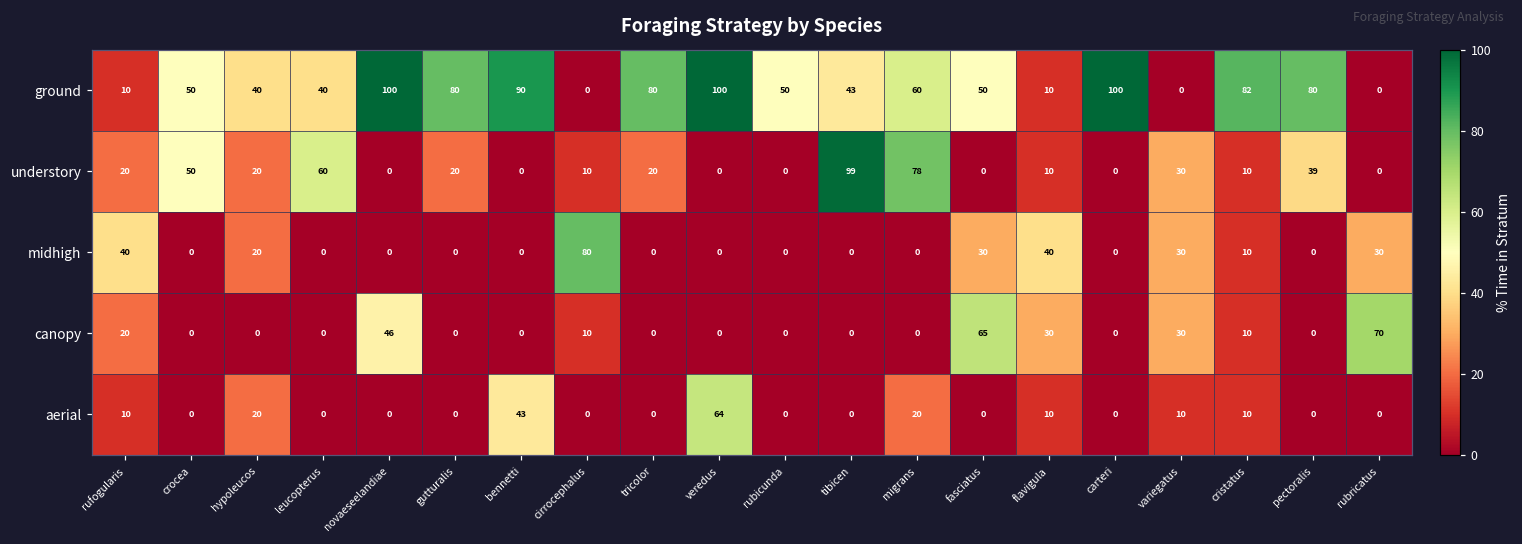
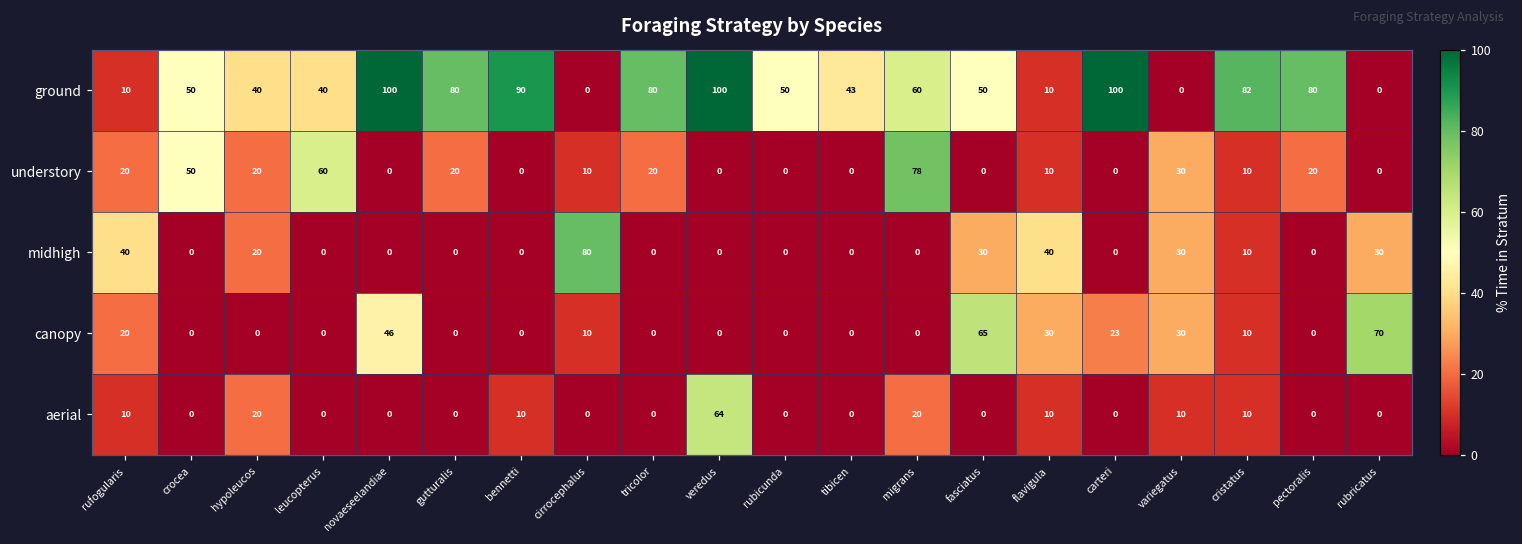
understory, tibicen: 99 -> 0
understory, pectoralis: 39 -> 20
canopy, carteri: 0 -> 23
aerial, bennetti: 43 -> 10
